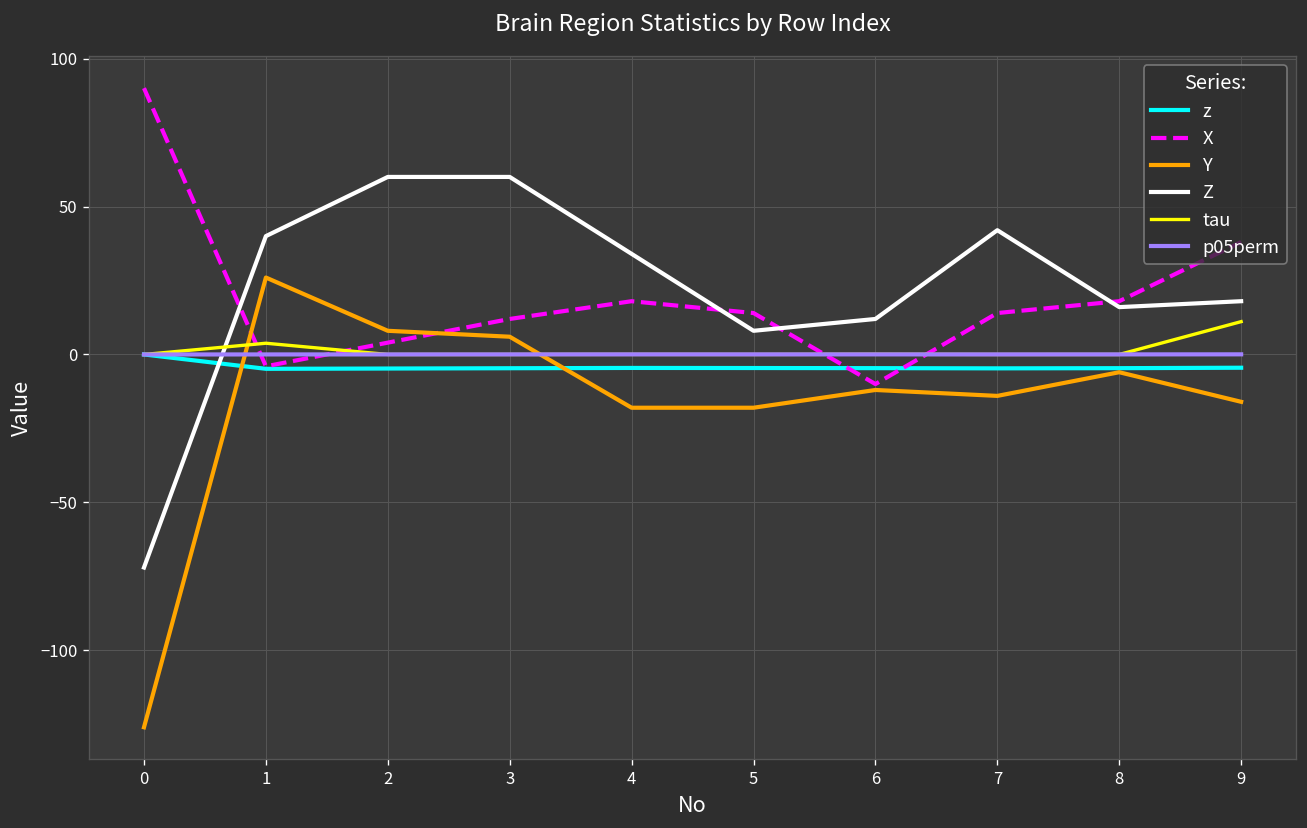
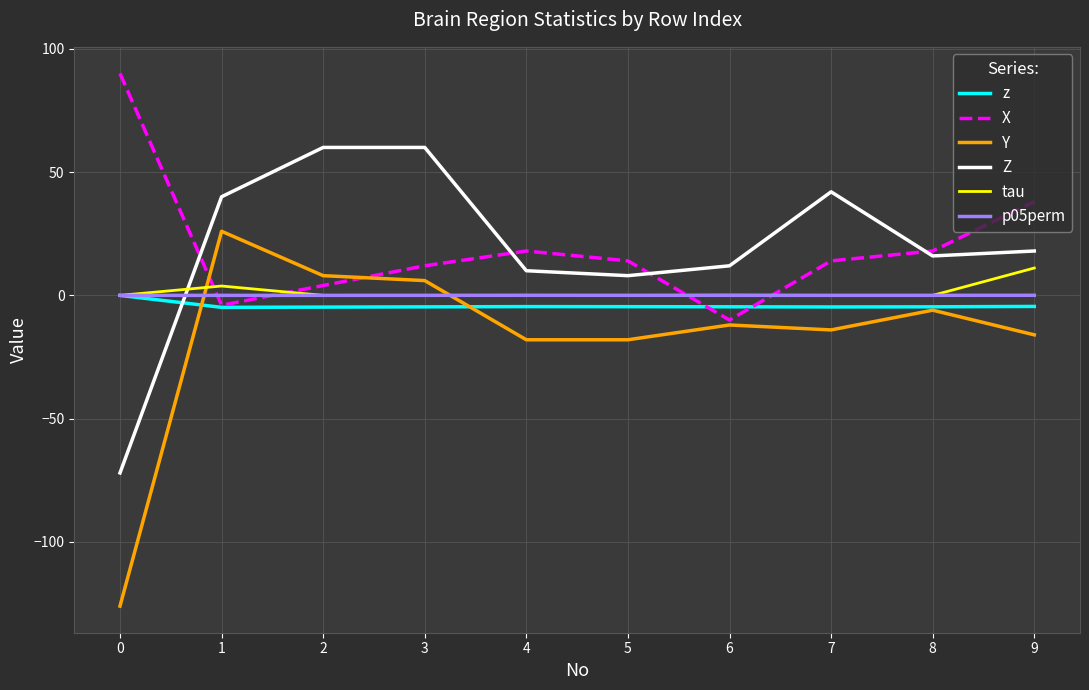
Z, 4: 34 -> 10
